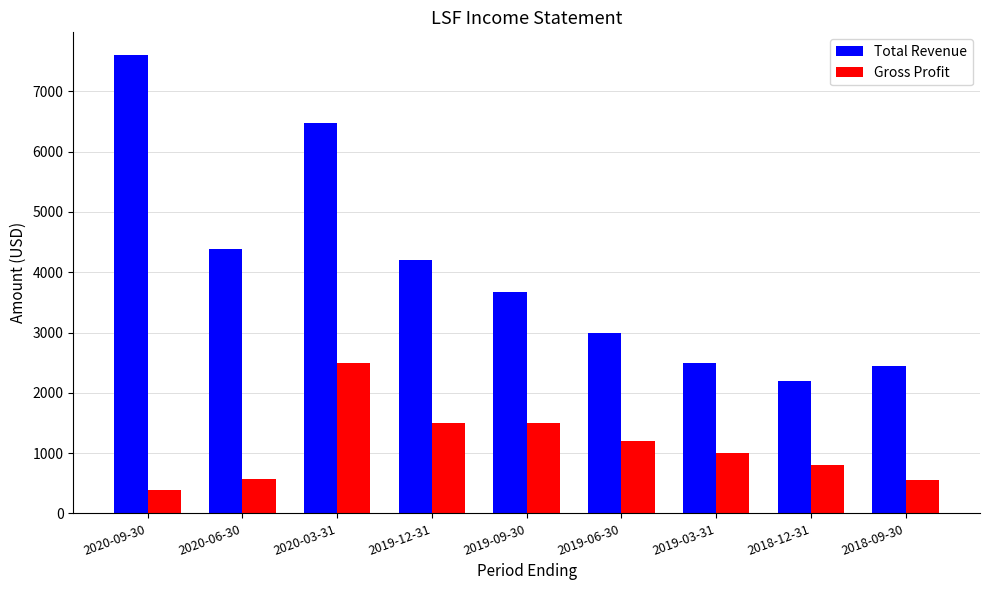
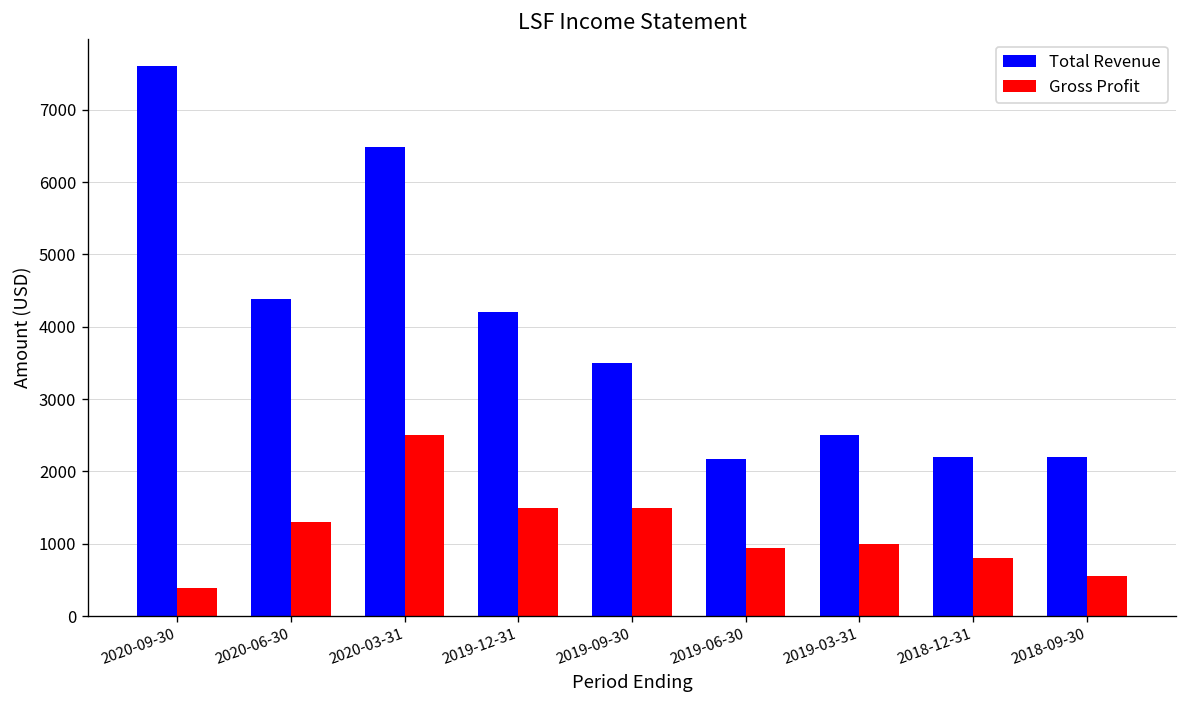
Gross Profit, 2020-06-30: 600 -> 1300
Total Revenue, 2019-09-30: 3700 -> 3500
Total Revenue, 2019-06-30: 3000 -> 2200
Gross Profit, 2019-06-30: 1200 -> 900
Total Revenue, 2018-09-30: 2400 -> 2200
